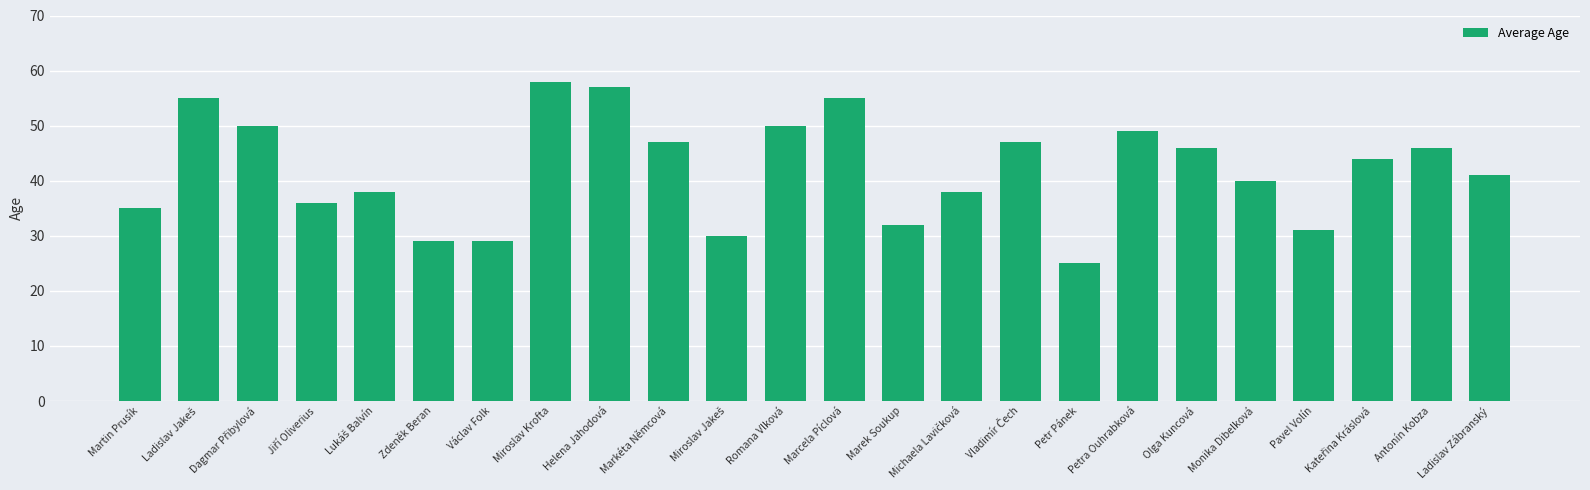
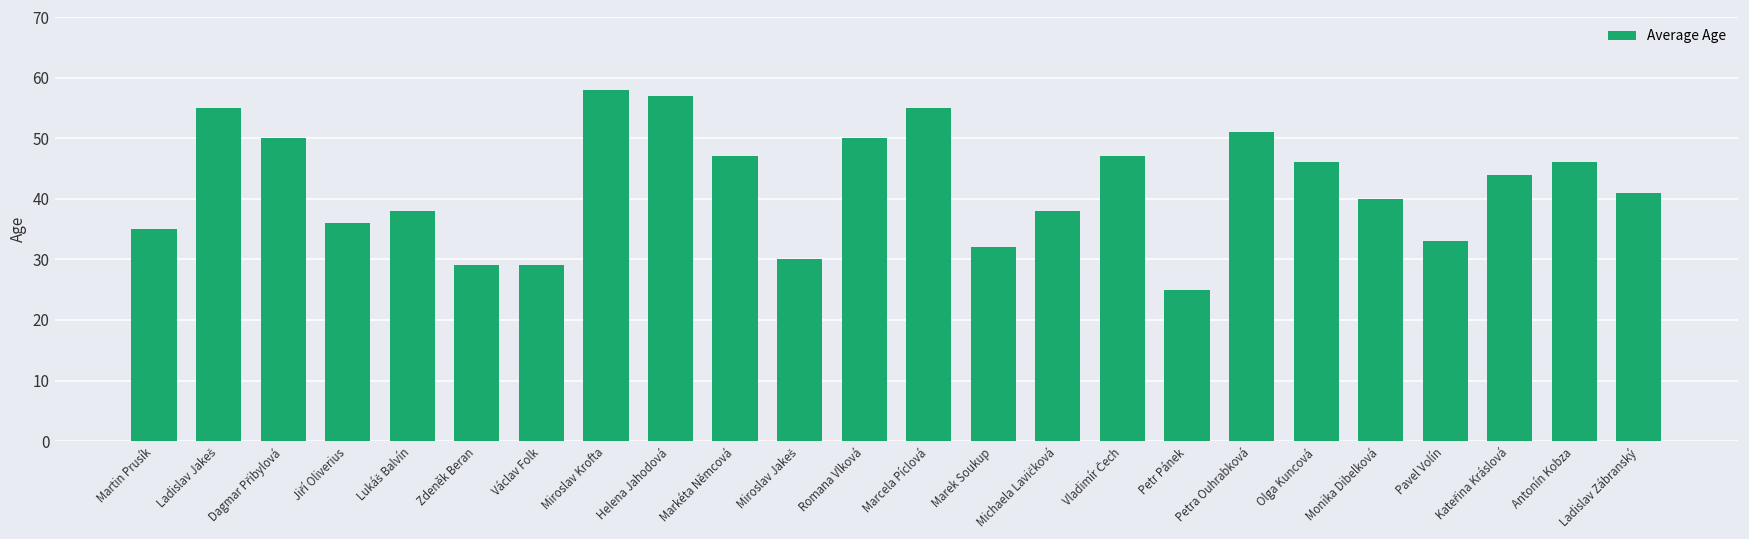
Petra Ouhrabková: 49 -> 51
Pavel Volín: 31 -> 33
